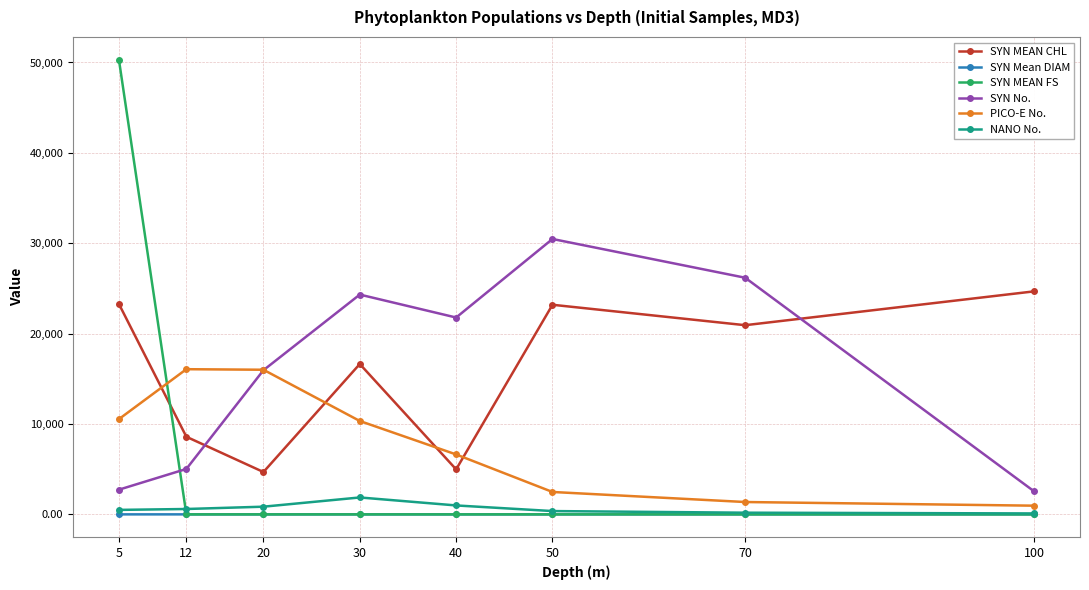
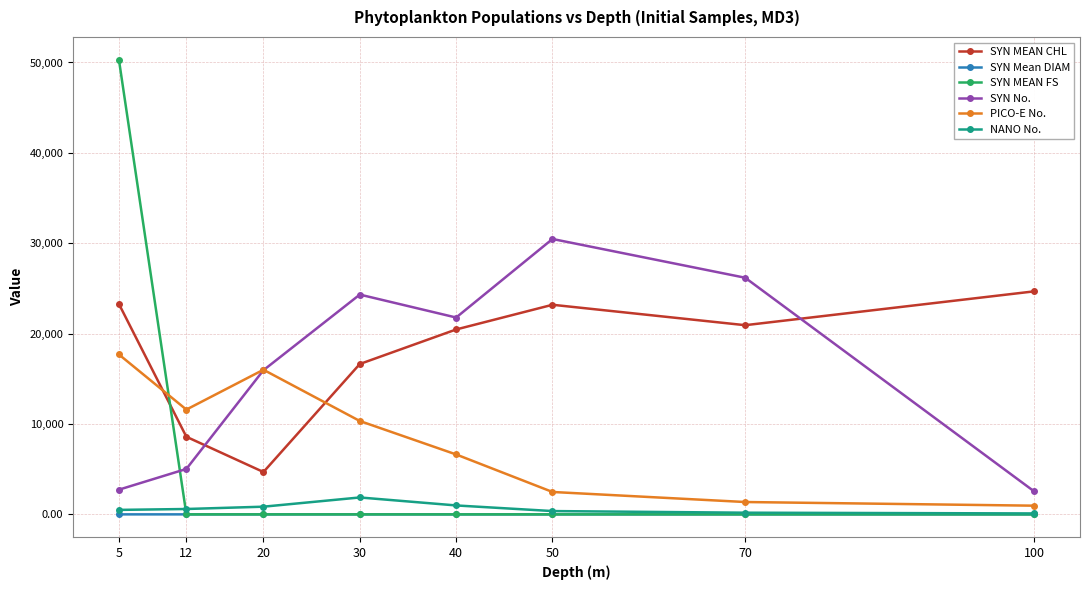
PICO-E No., 5: 11,000 -> 18,000
PICO-E No., 12: 16,000 -> 12,000
SYN MEAN CHL, 40: 5,000 -> 20,000
